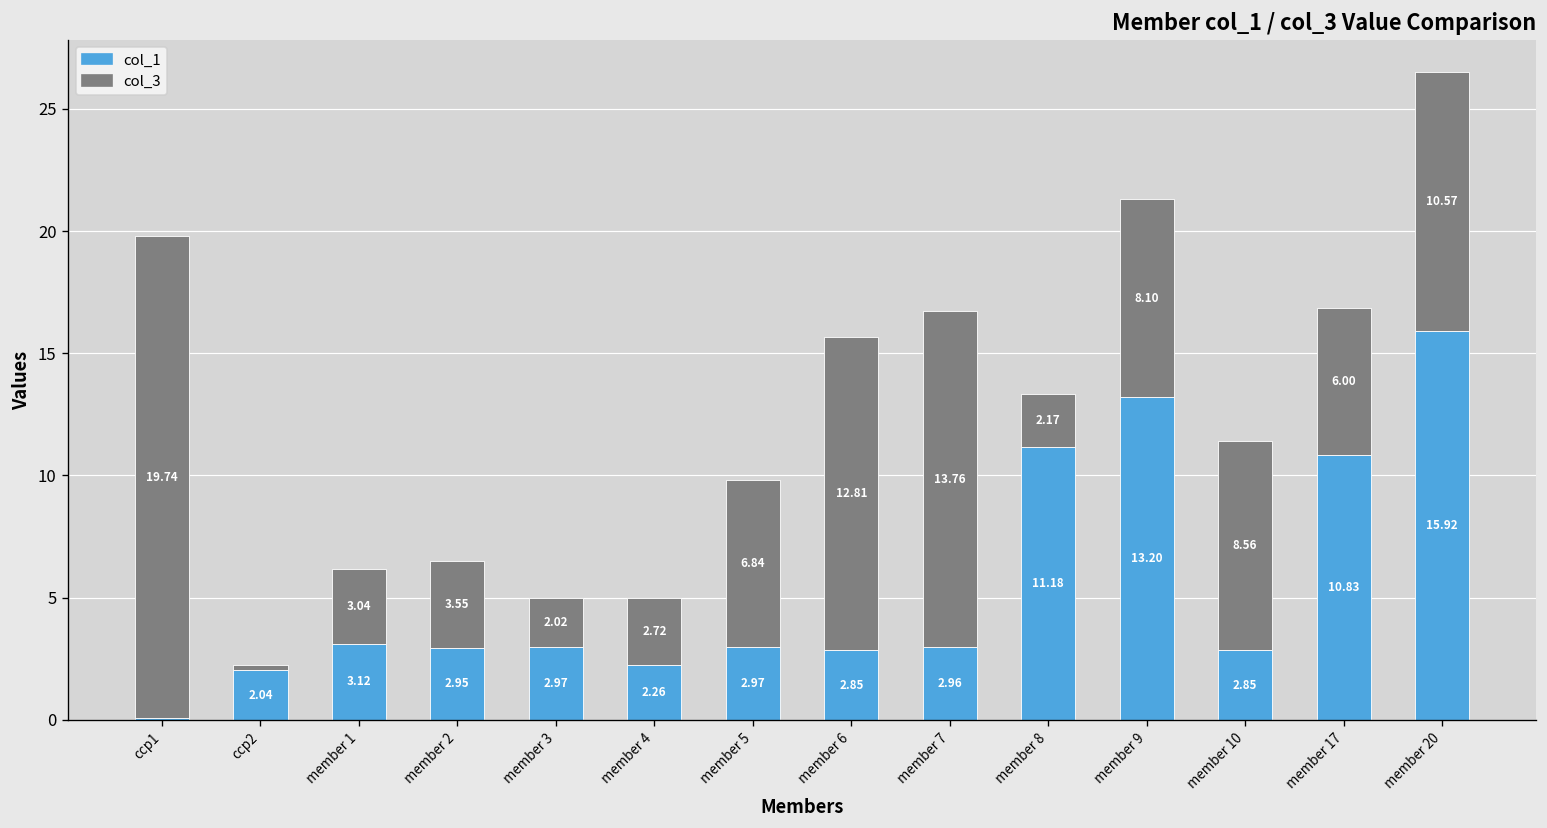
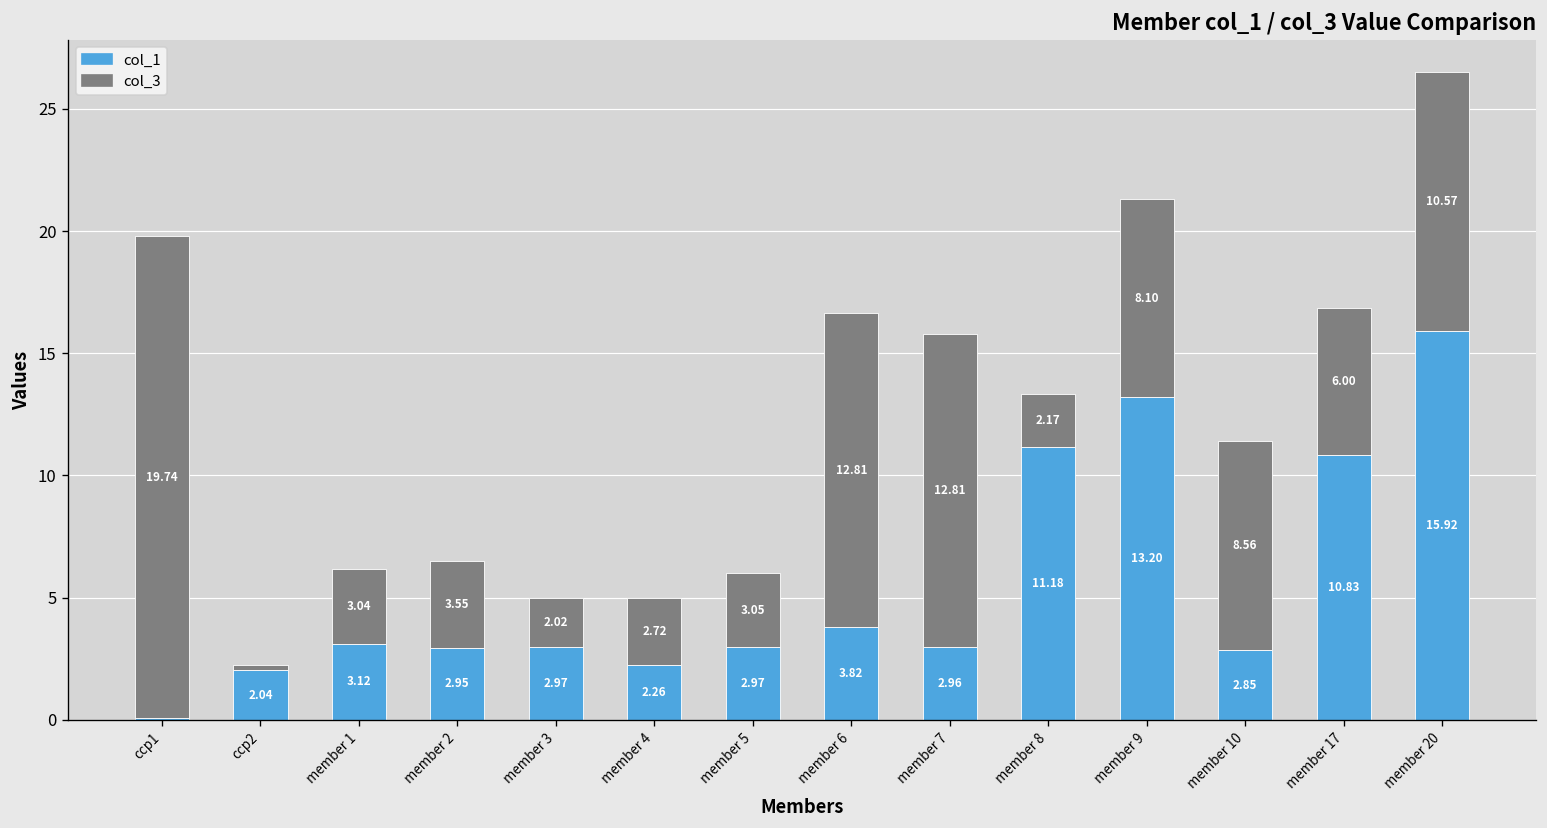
col_3, member 5: 6.84 -> 3.05
col_1, member 6: 2.85 -> 3.82
col_3, member 7: 13.76 -> 12.81
